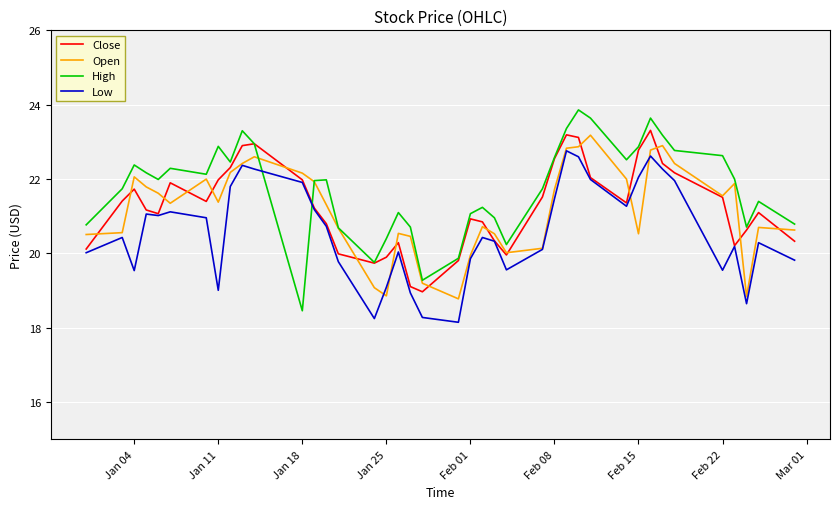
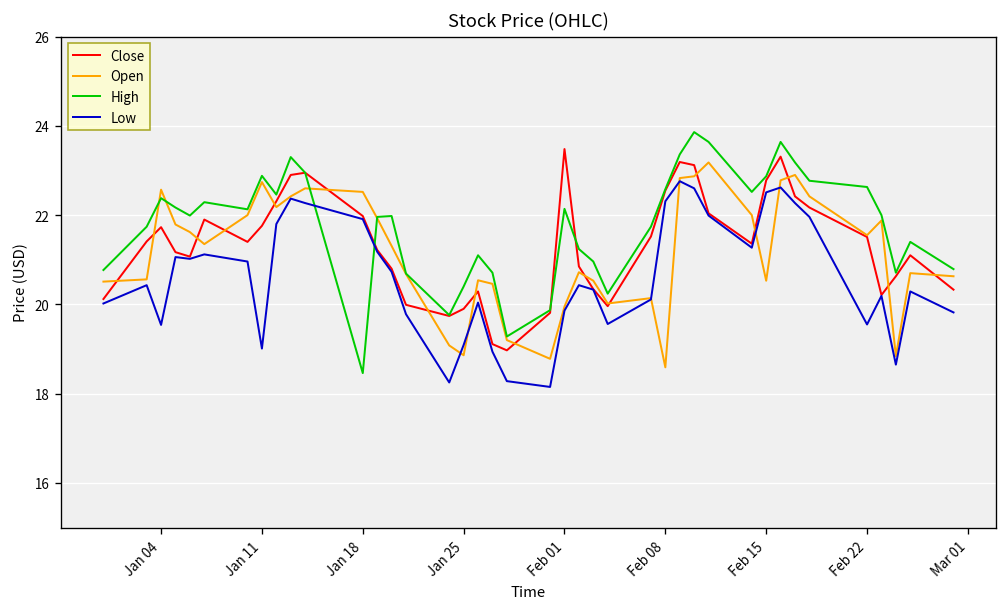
Open, Jan 04: 22.1 -> 22.6
Close, Jan 11: 22.0 -> 21.8
Open, Jan 11: 21.4 -> 22.7
Open, Jan 18: 22.2 -> 22.5
Close, Feb 01: 20.9 -> 23.5
High, Feb 01: 21.1 -> 22.1
Open, Feb 08: 21.7 -> 18.6
Low, Feb 08: 21.5 -> 22.3
Low, Feb 15: 22.1 -> 22.5
